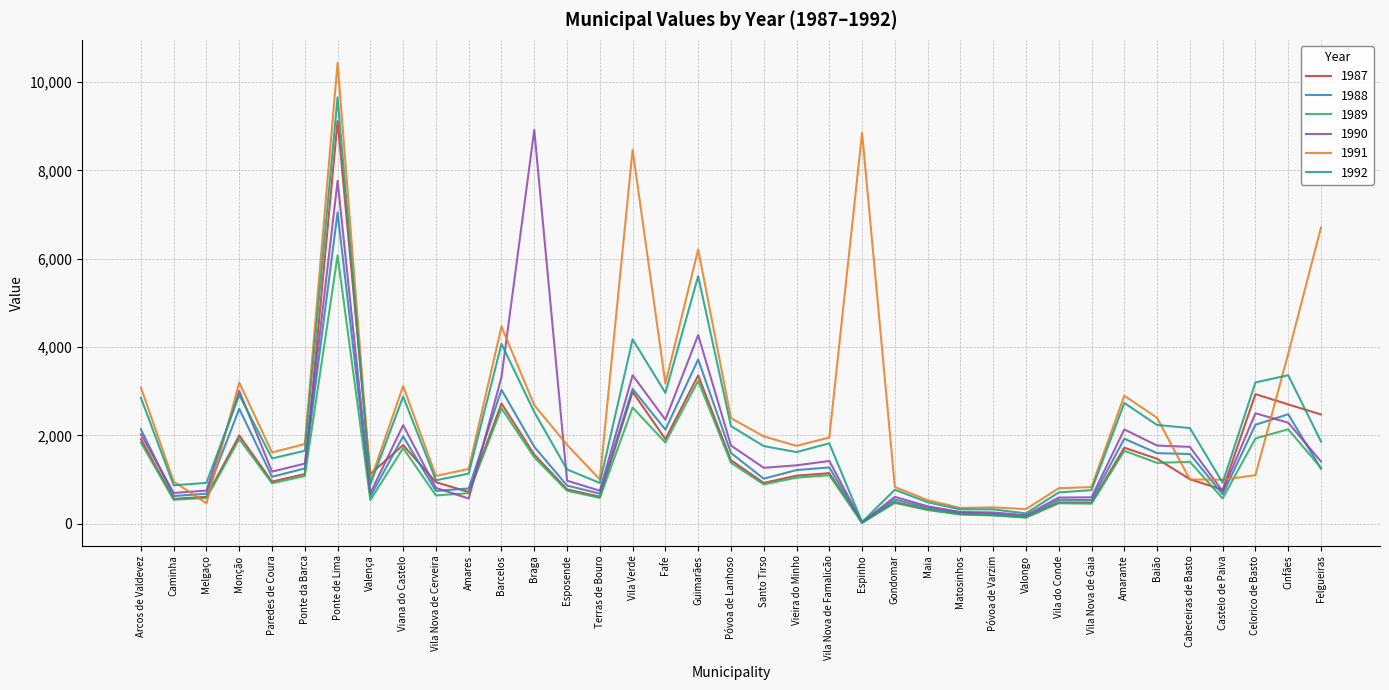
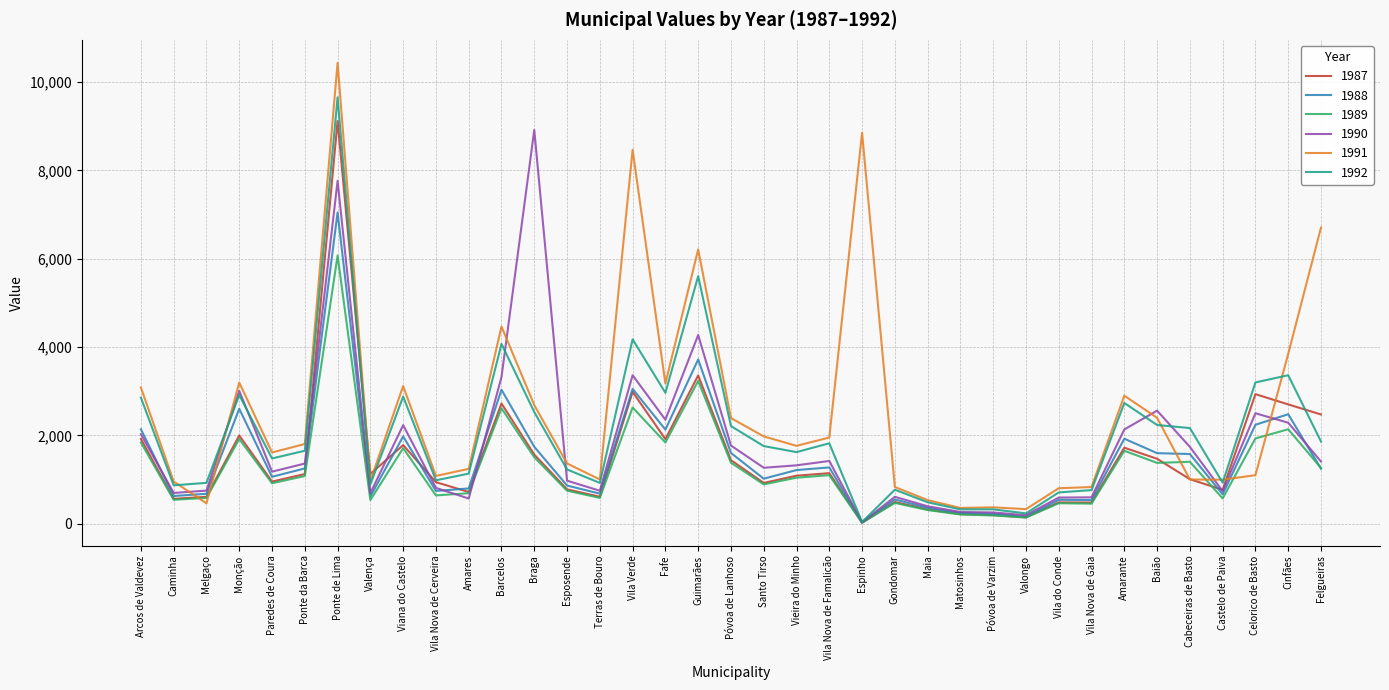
1991, Esposende: 1,800 -> 1,400
1990, Baião: 1,800 -> 2,600
